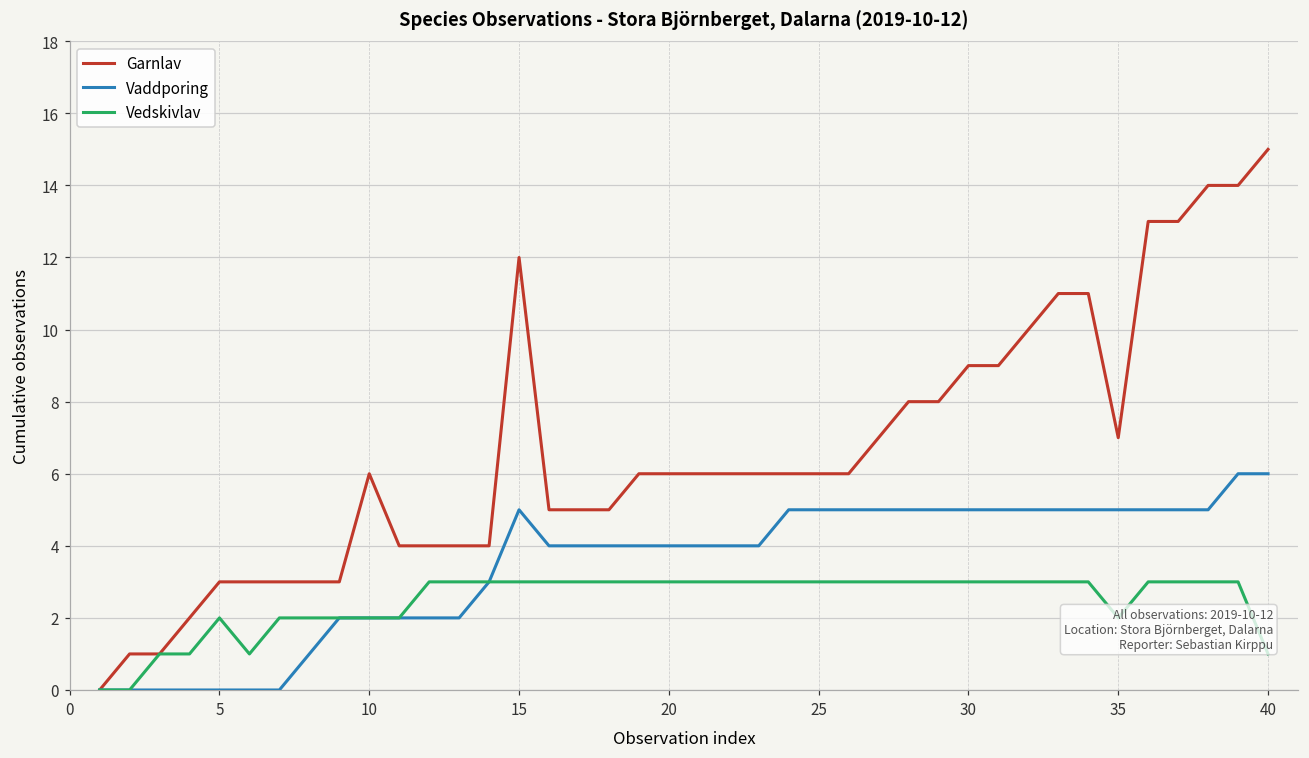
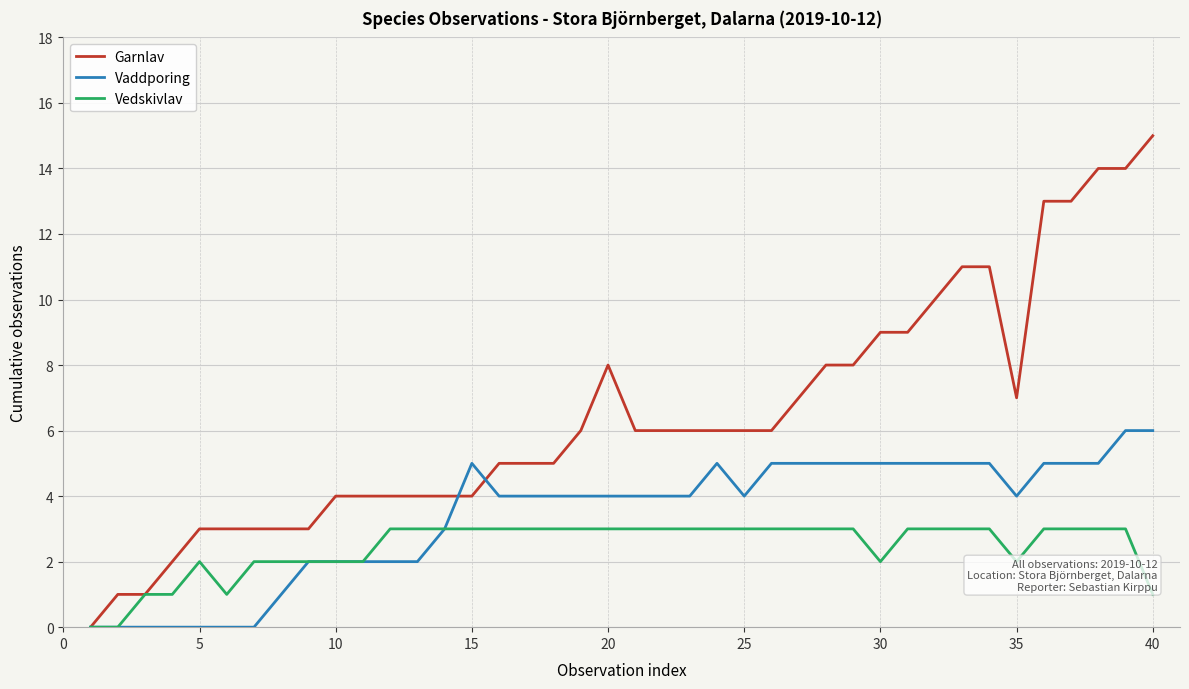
Garnlav, 10: 6 -> 4
Garnlav, 15: 12 -> 4
Garnlav, 20: 6 -> 8
Vaddporing, 25: 5 -> 4
Vedskivlav, 30: 3 -> 2
Vaddporing, 35: 5 -> 4
